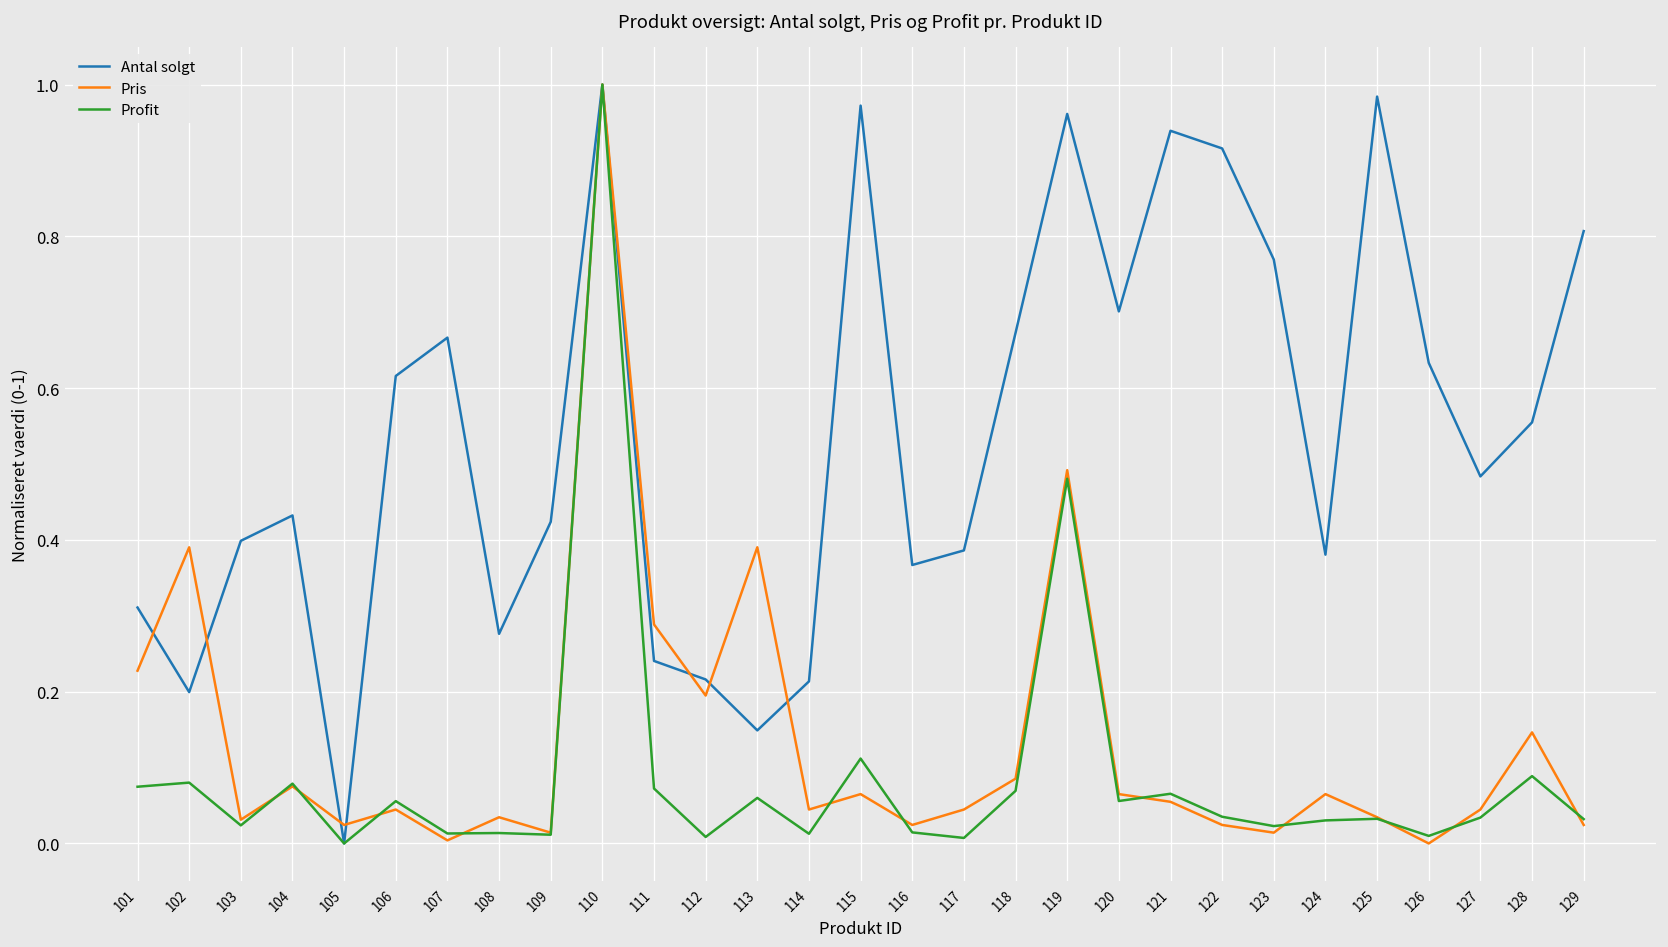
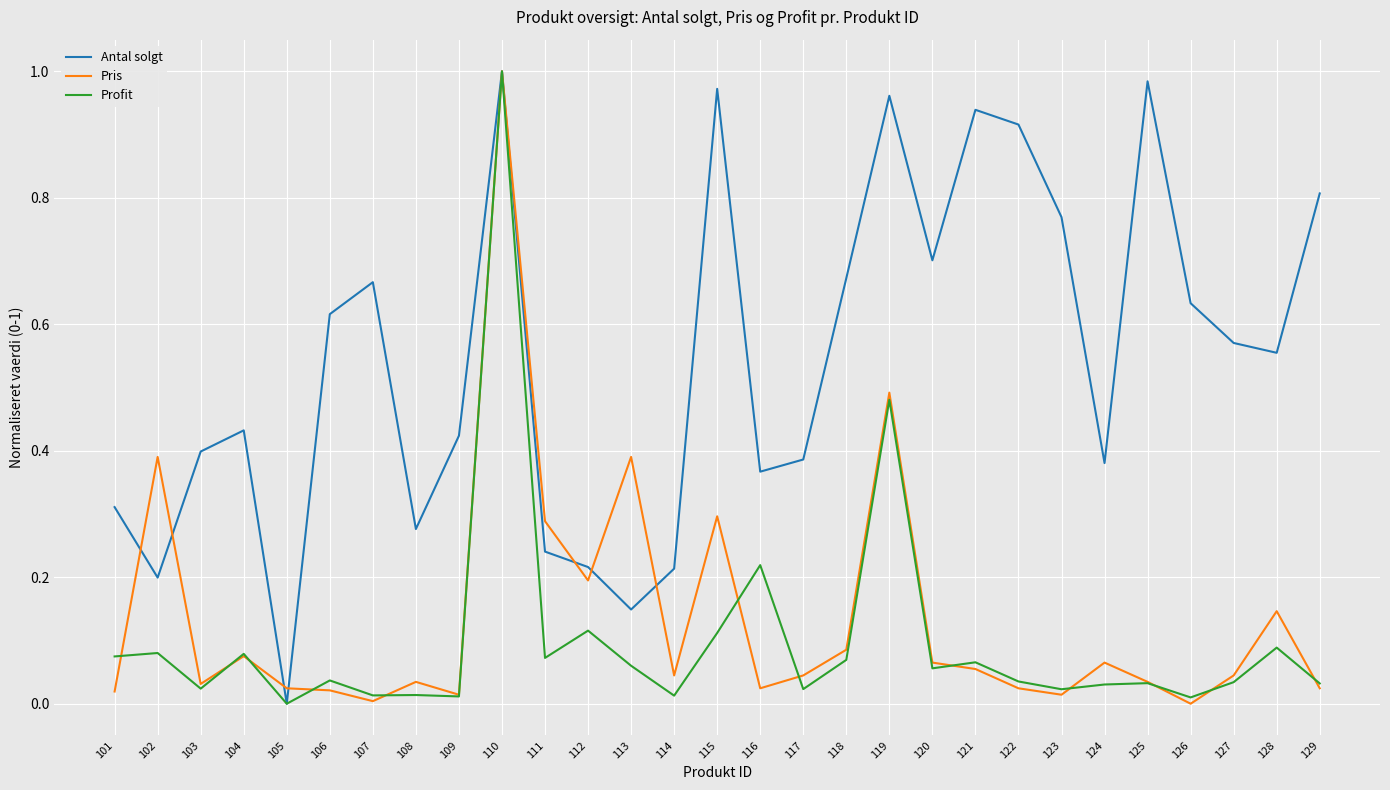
Pris, 101: 0.23 -> 0.02
Pris, 106: 0.04 -> 0.02
Profit, 106: 0.06 -> 0.04
Profit, 112: 0.01 -> 0.12
Pris, 115: 0.07 -> 0.30
Profit, 116: 0.01 -> 0.22
Profit, 117: 0.01 -> 0.02
Antal solgt, 127: 0.48 -> 0.57
